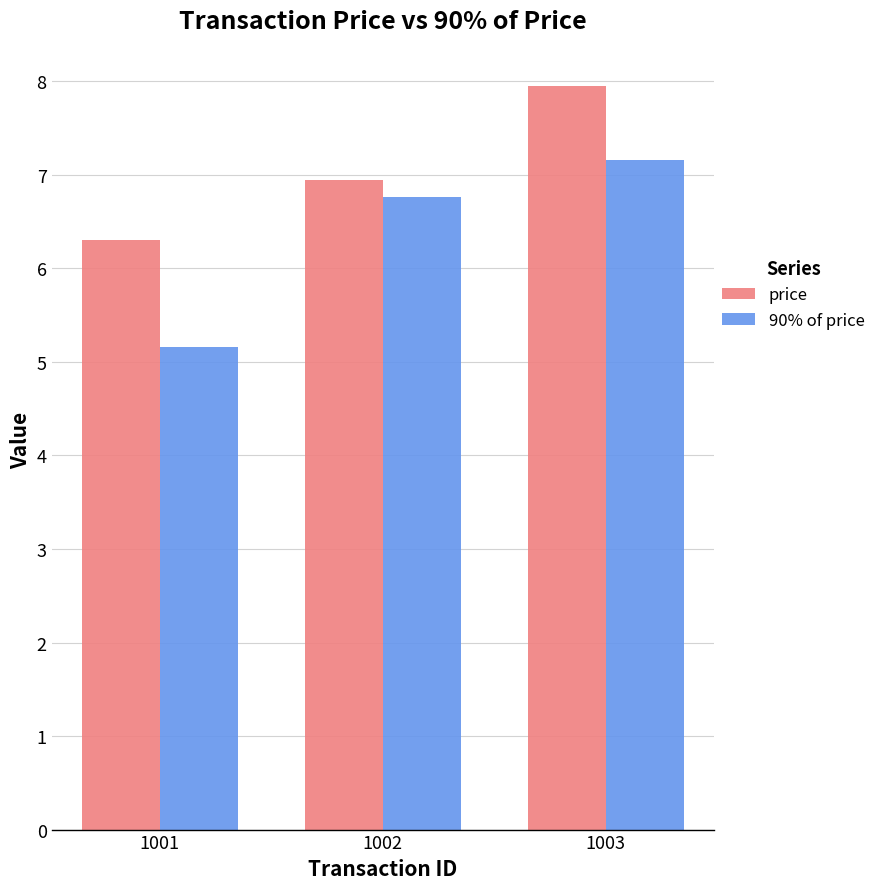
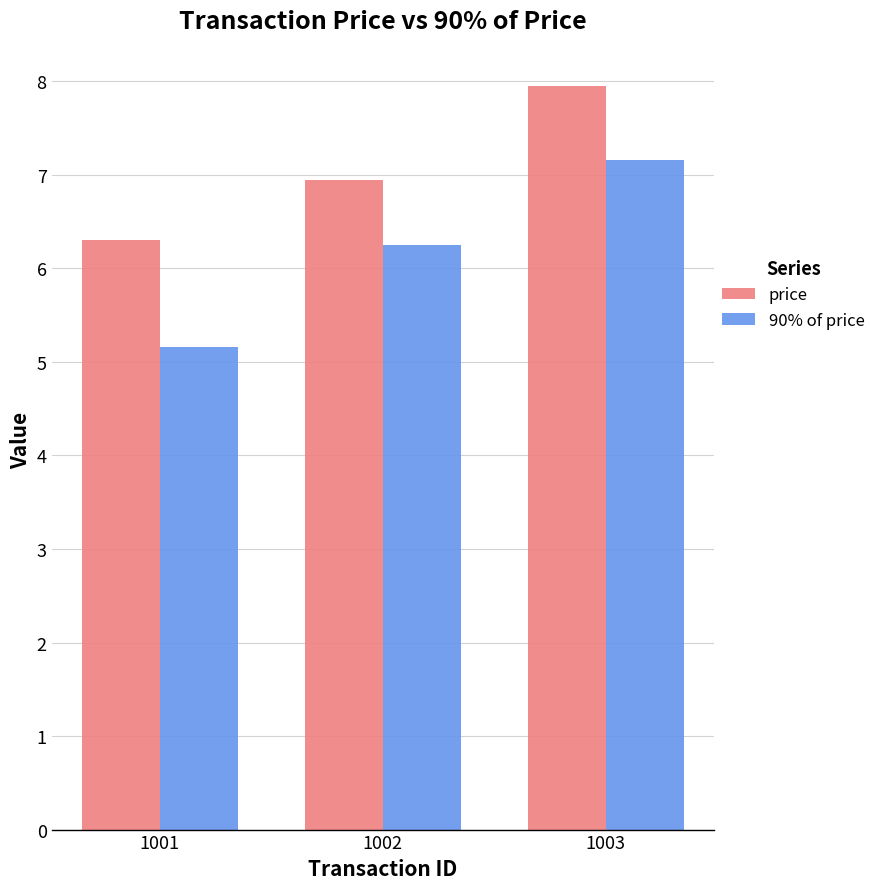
90% of price, 1002: 6.8 -> 6.3
